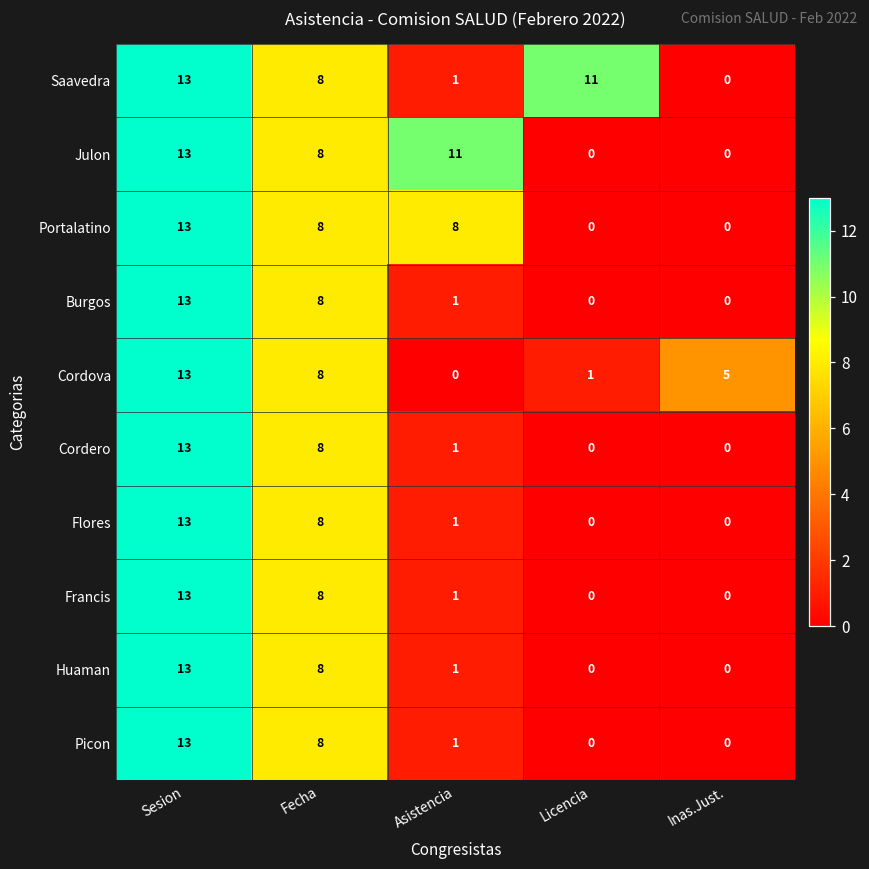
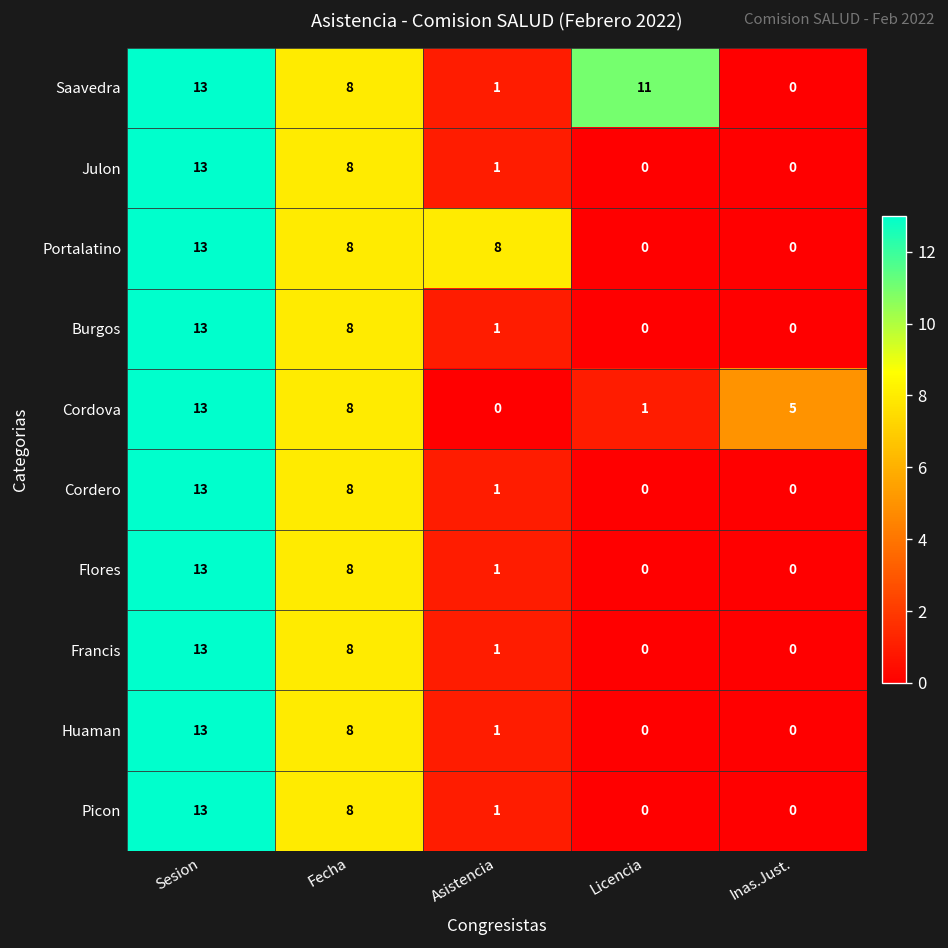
Julon, Asistencia: 11 -> 1
